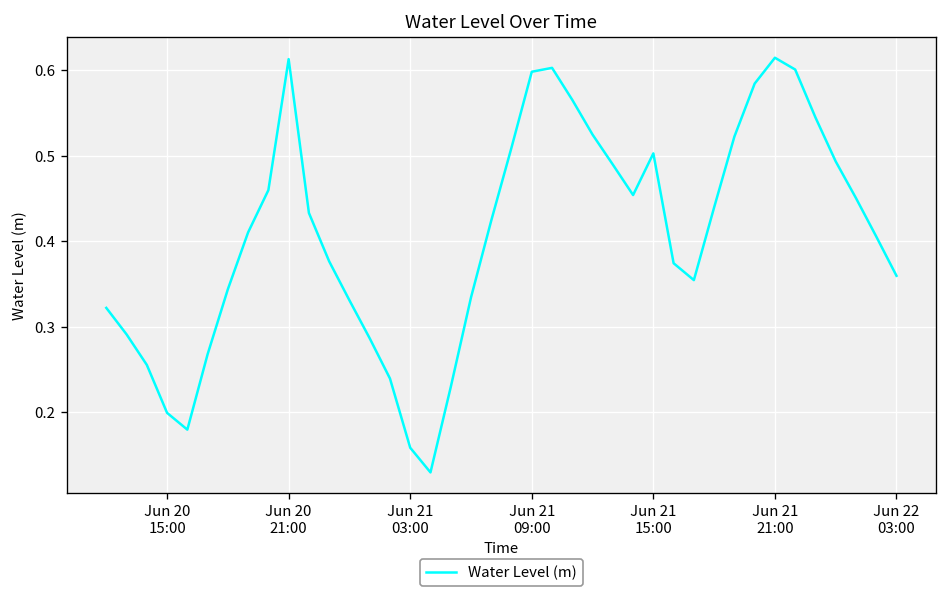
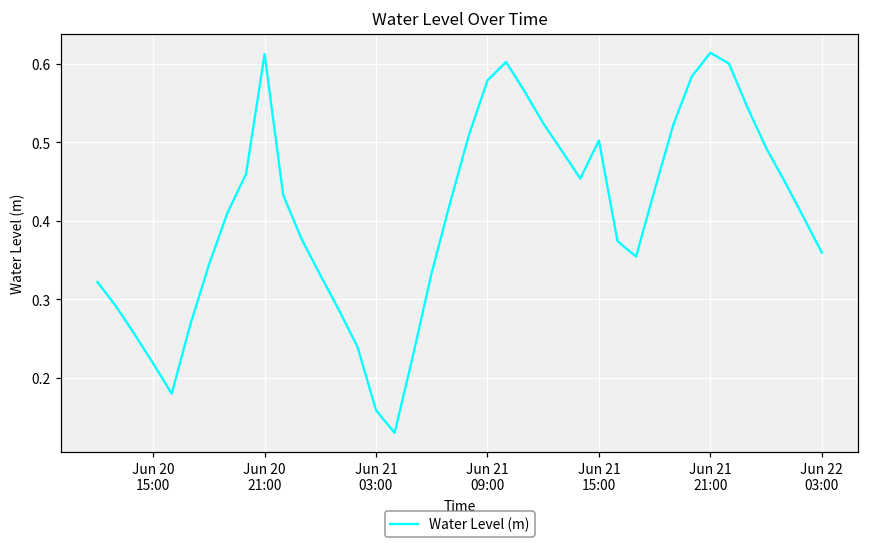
Jun 20 15:00: 0.20 -> 0.22
Jun 21 09:00: 0.60 -> 0.58
